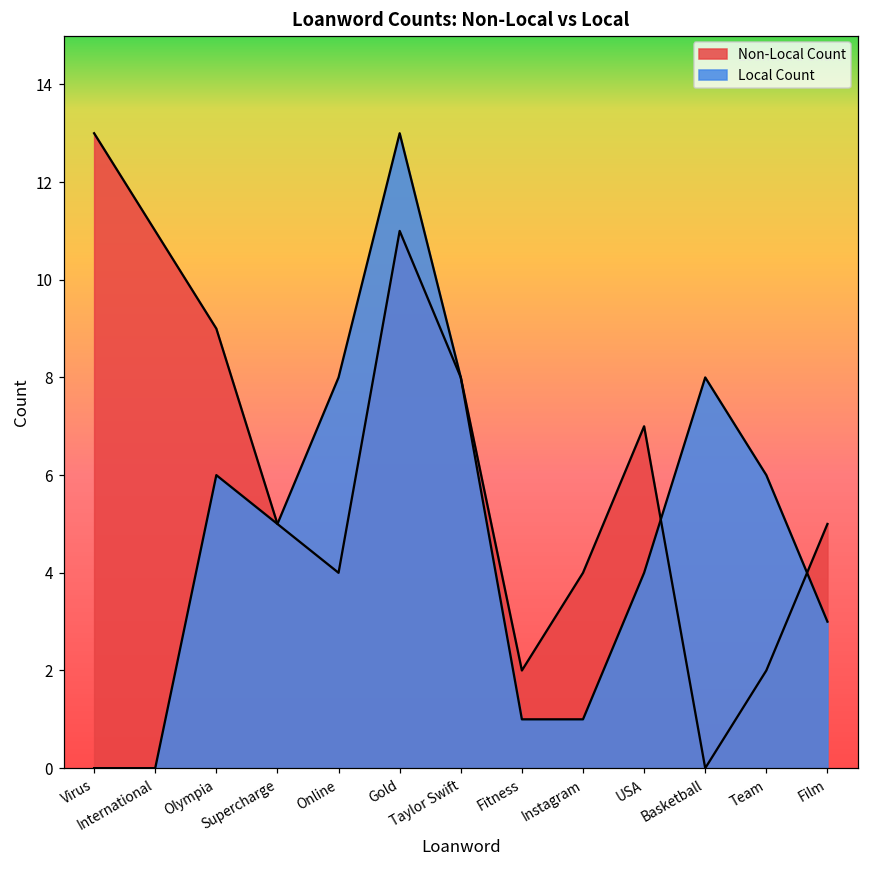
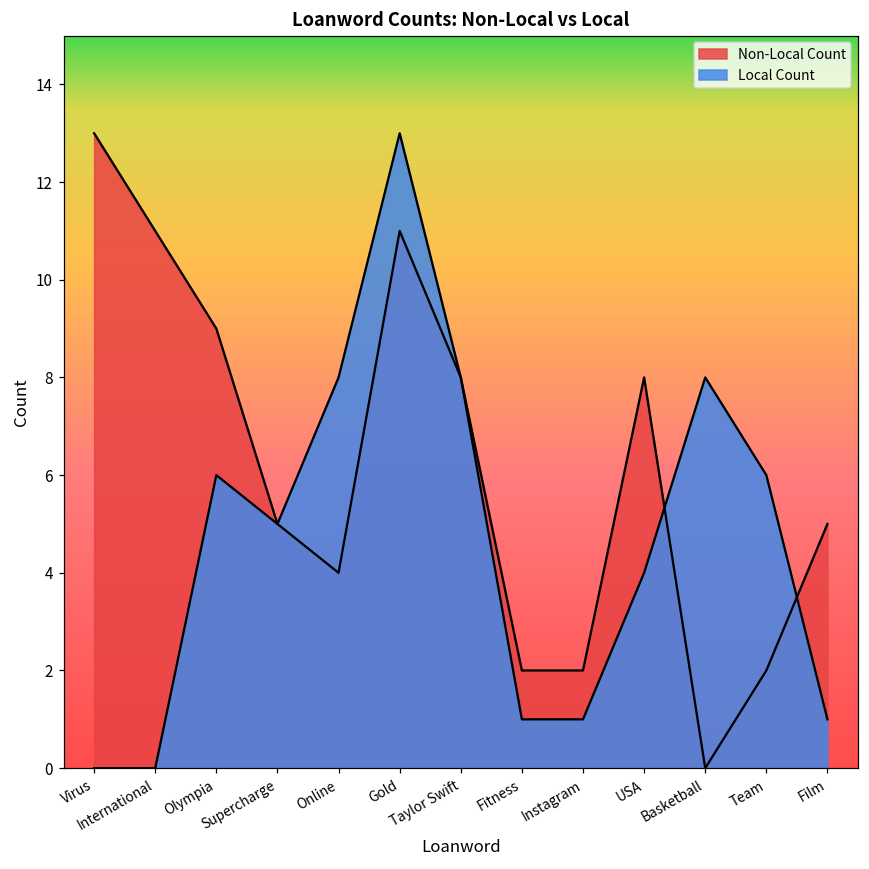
Non-Local Count, Instagram: 4 -> 2
Non-Local Count, USA: 7 -> 8
Local Count, Film: 3 -> 1
